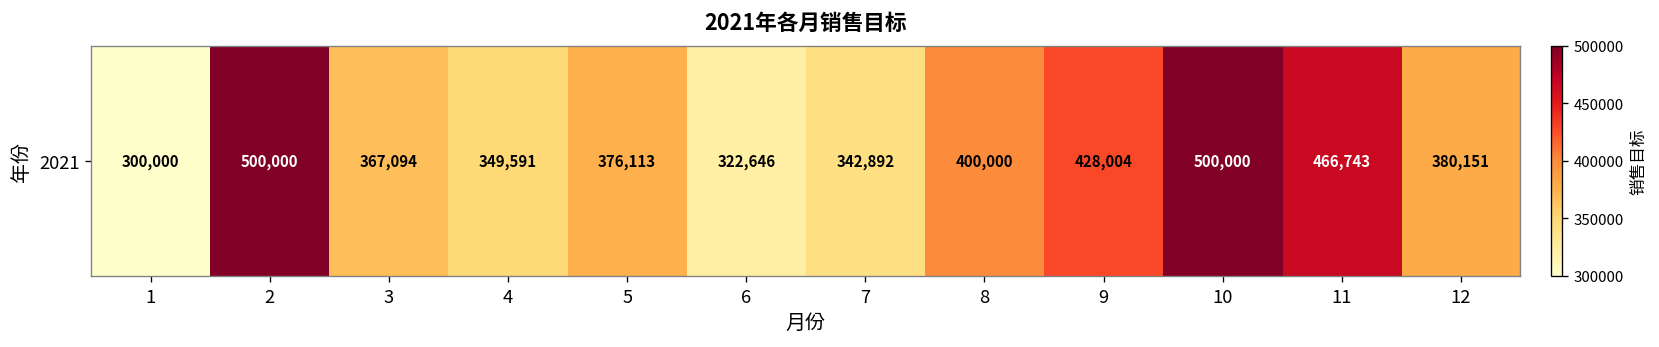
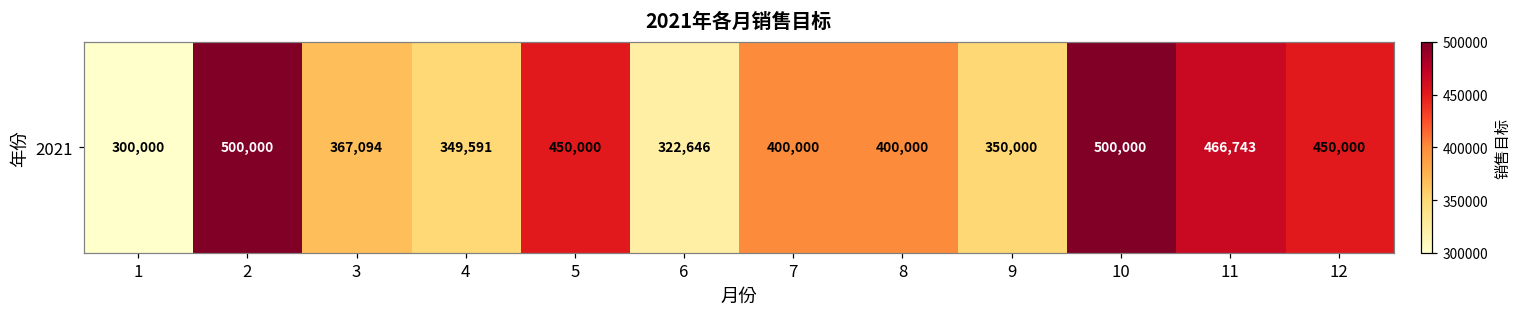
2021, 5: 376,113 -> 450,000
2021, 7: 342,892 -> 400,000
2021, 9: 428,004 -> 350,000
2021, 12: 380,151 -> 450,000
